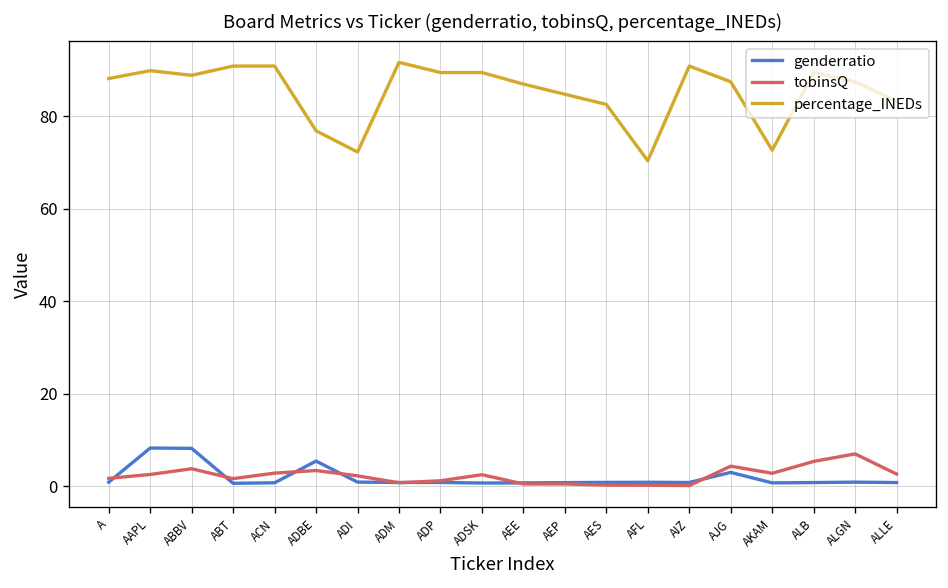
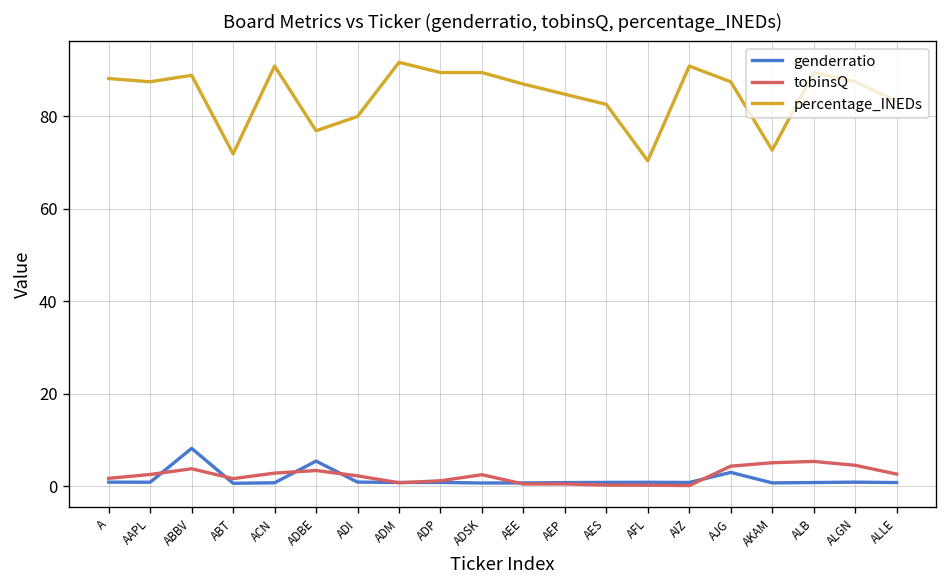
genderratio, AAPL: 8 -> 1
percentage_INEDs, AAPL: 90 -> 88
percentage_INEDs, ABT: 91 -> 72
percentage_INEDs, ADI: 72 -> 80
tobinsQ, AKAM: 3 -> 5
tobinsQ, ALGN: 7 -> 5
